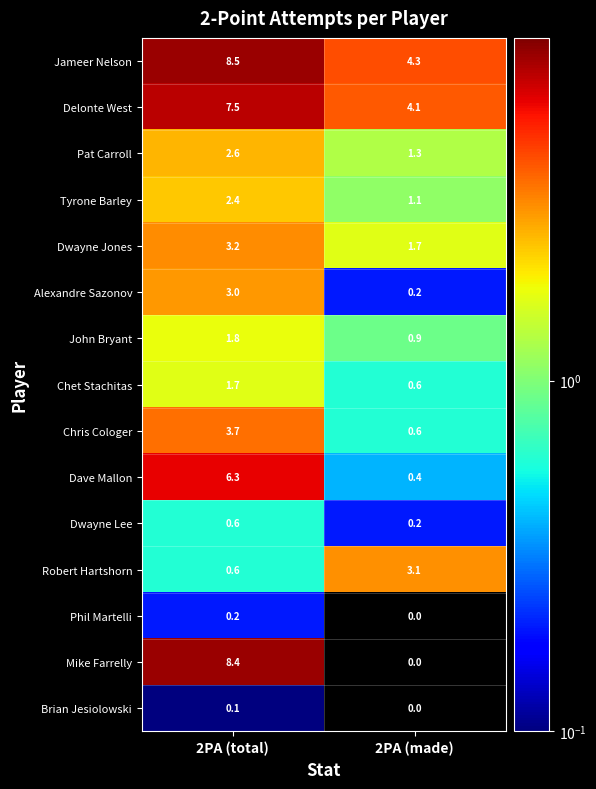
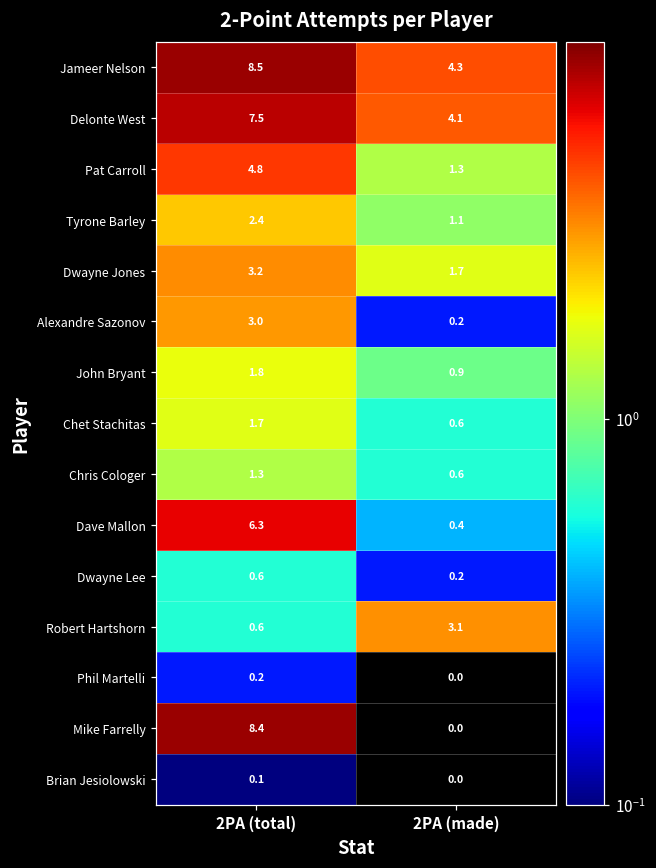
Pat Carroll, 2PA (total): 2.6 -> 4.8
Chris Cologer, 2PA (total): 3.7 -> 1.3
